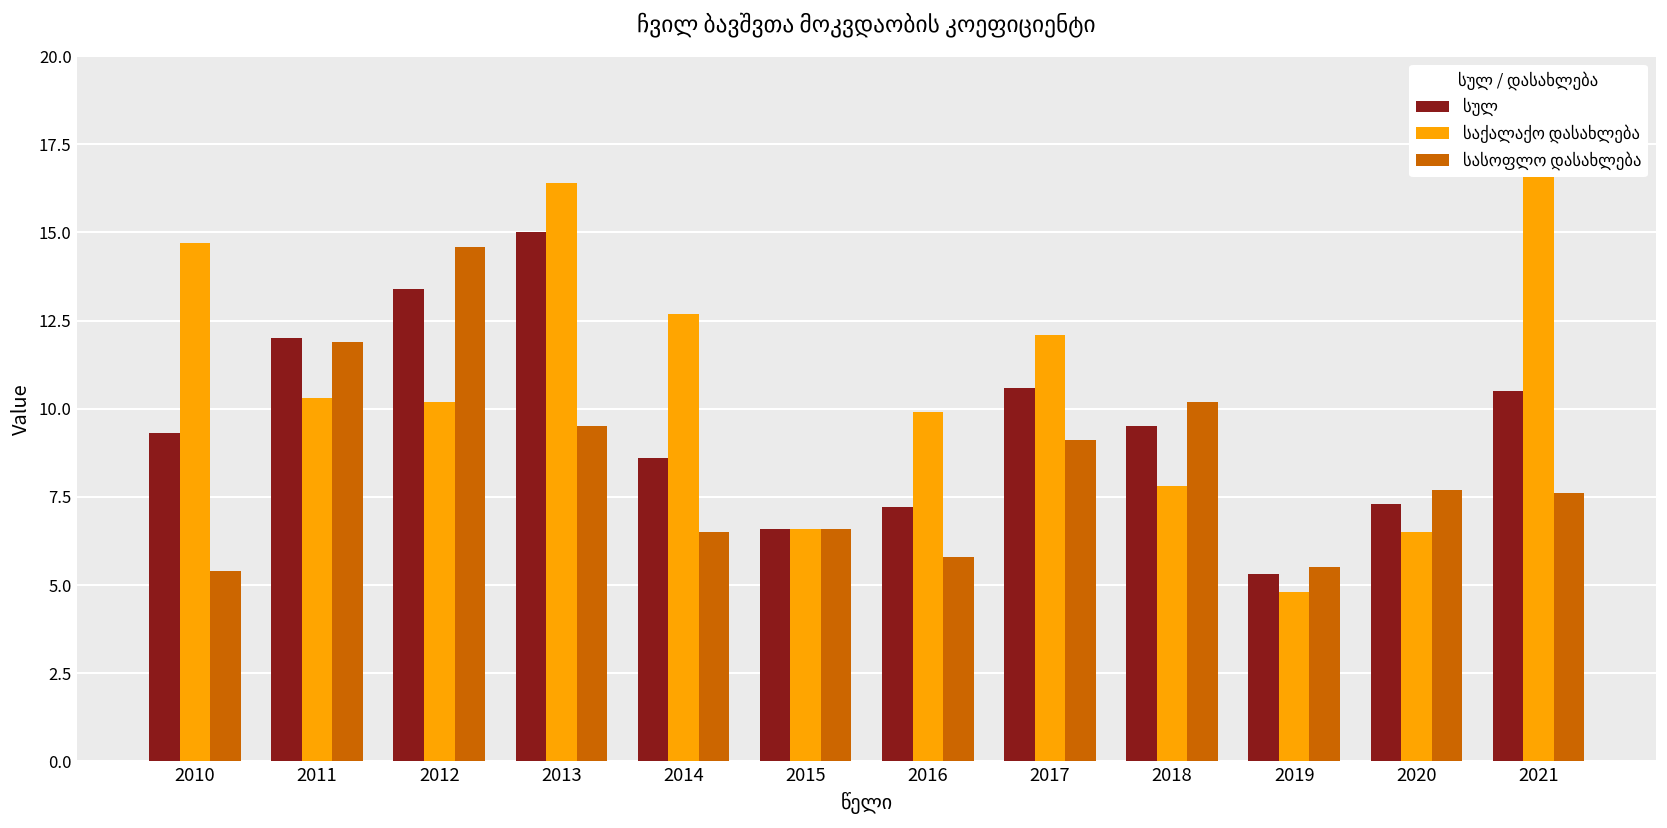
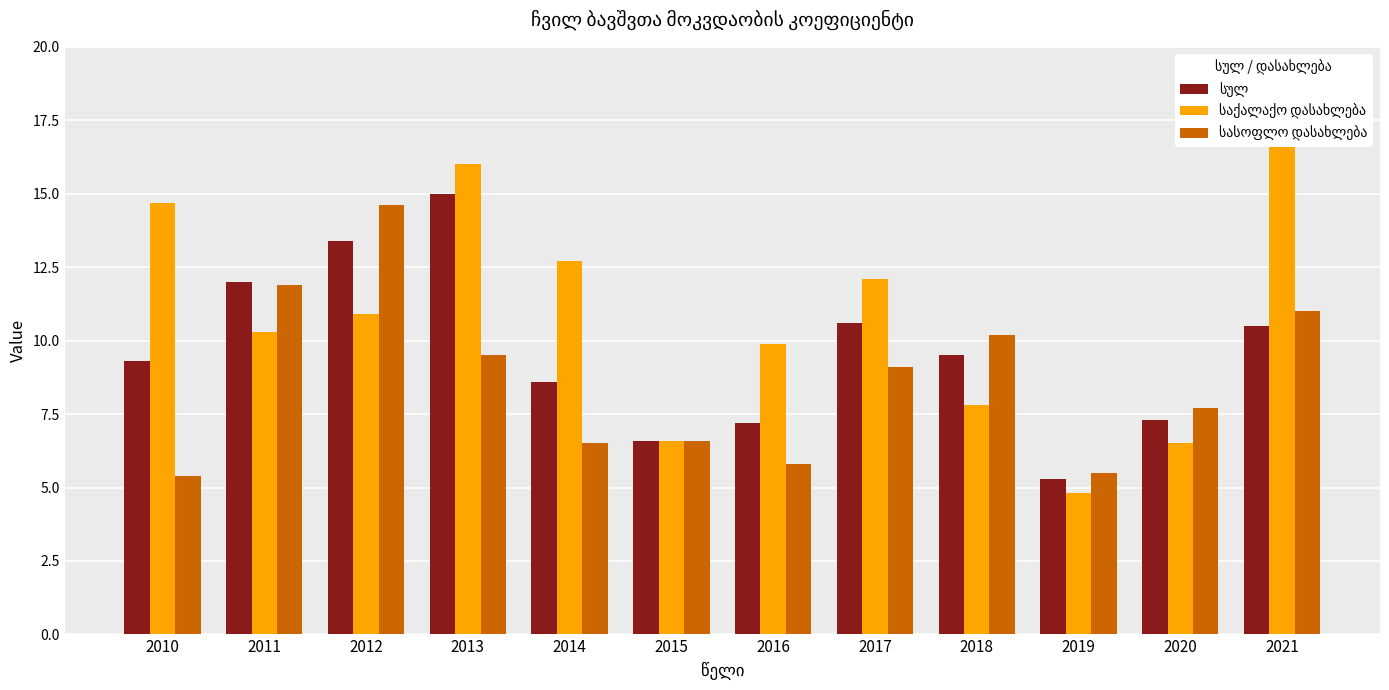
საქალაქო დასახლება, 2012: 10.2 -> 10.9
საქალაქო დასახლება, 2013: 16.4 -> 16.0
სასოფლო დასახლება, 2021: 7.6 -> 11.0
